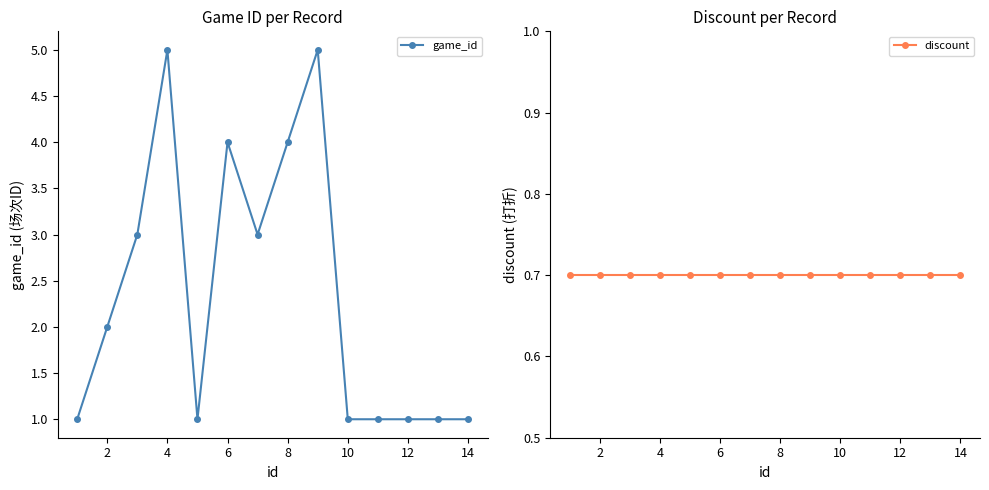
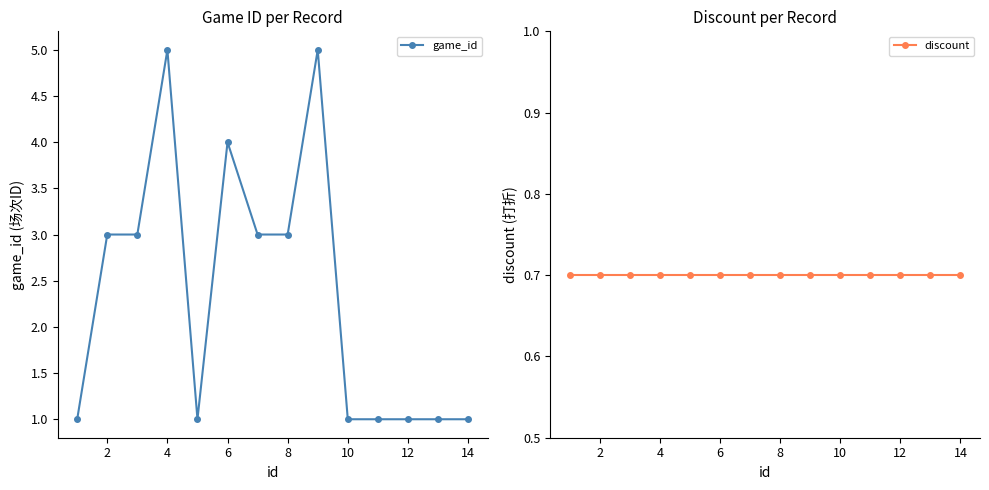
Game ID per Record, 2: 2 -> 3
Game ID per Record, 8: 4 -> 3
